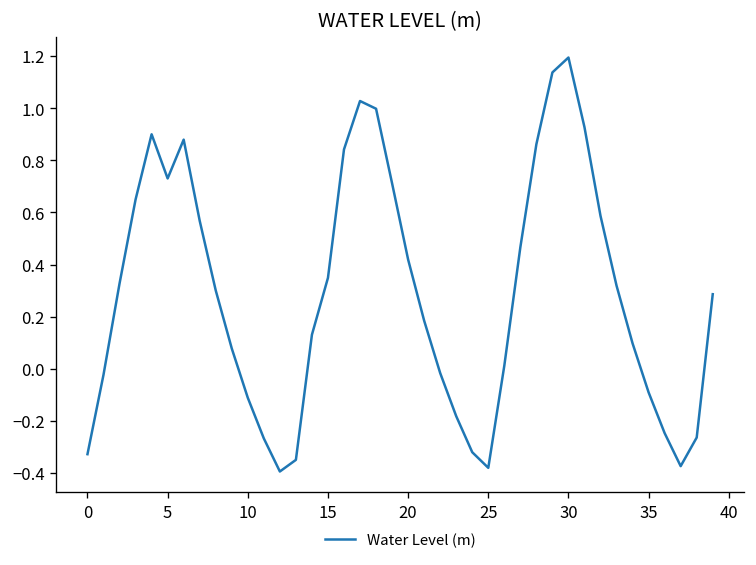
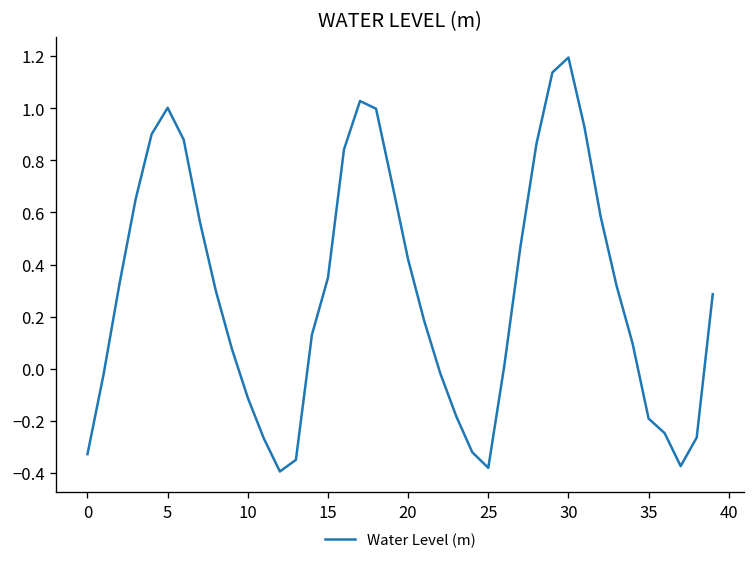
5: 0.73 -> 1.00
35: -0.09 -> -0.19
